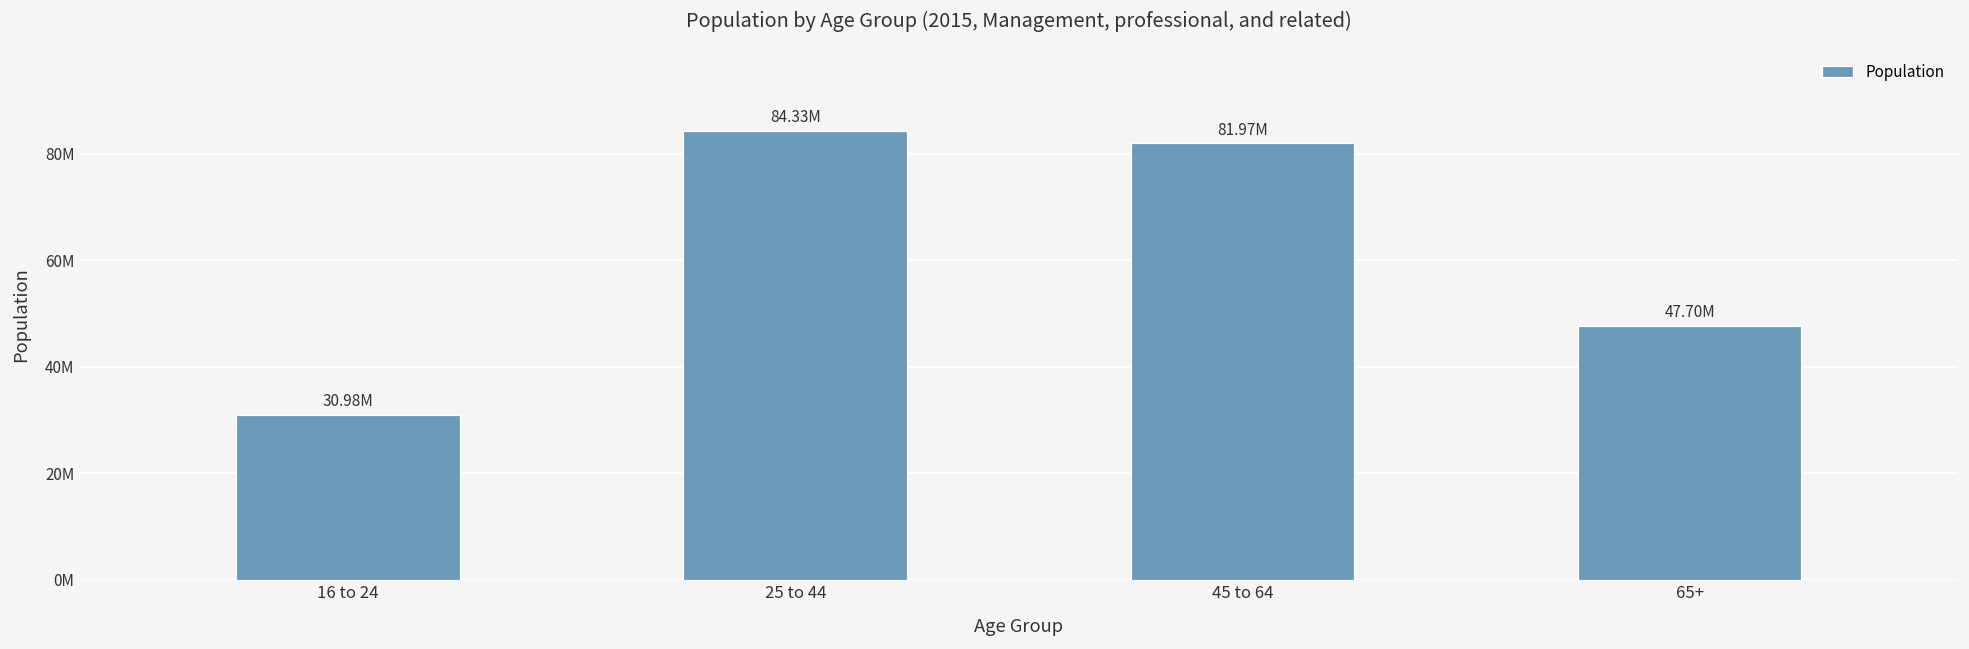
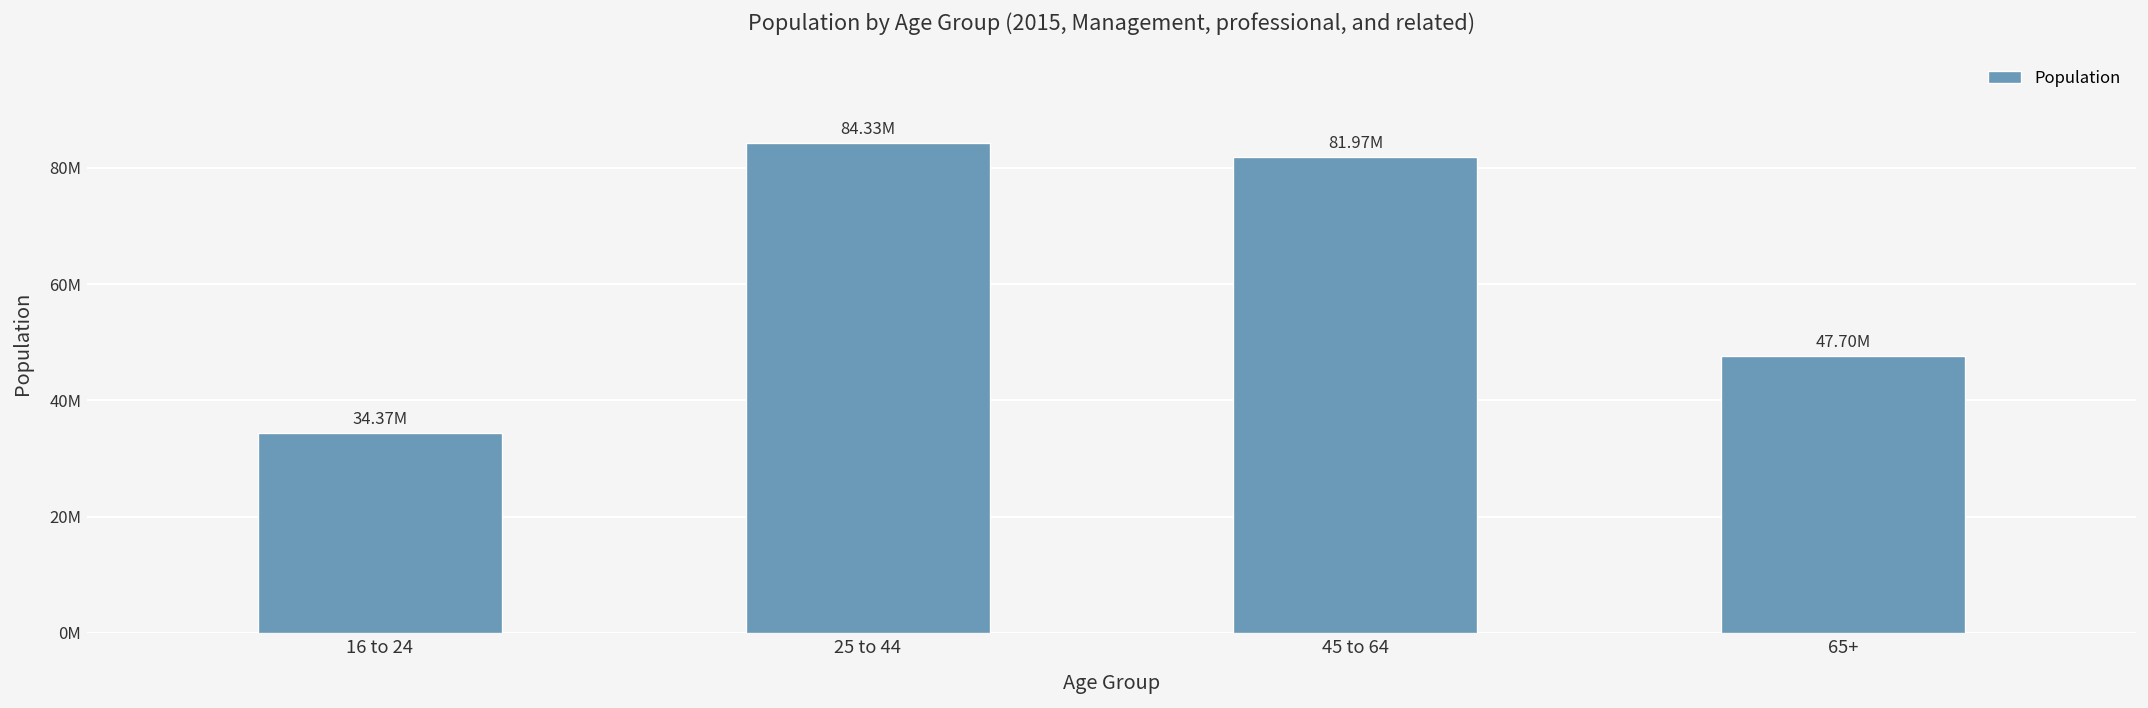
16 to 24: 30.98M -> 34.37M
